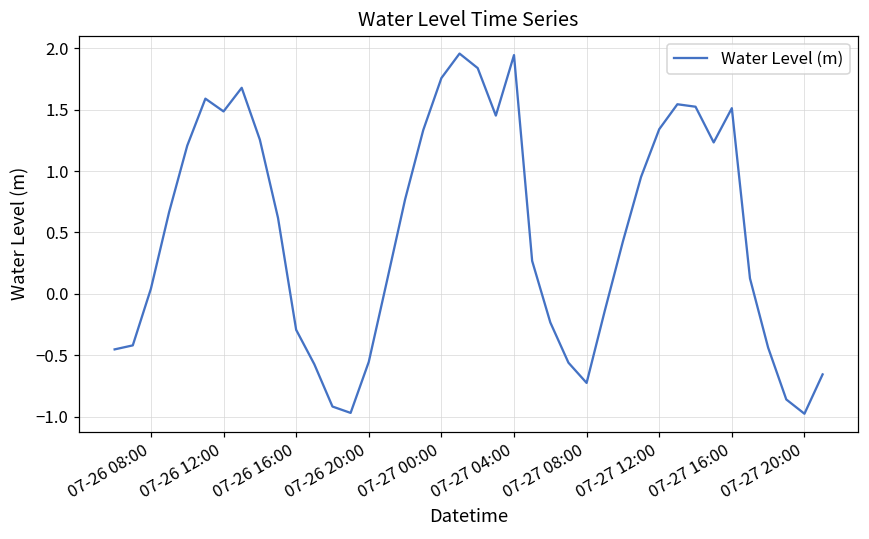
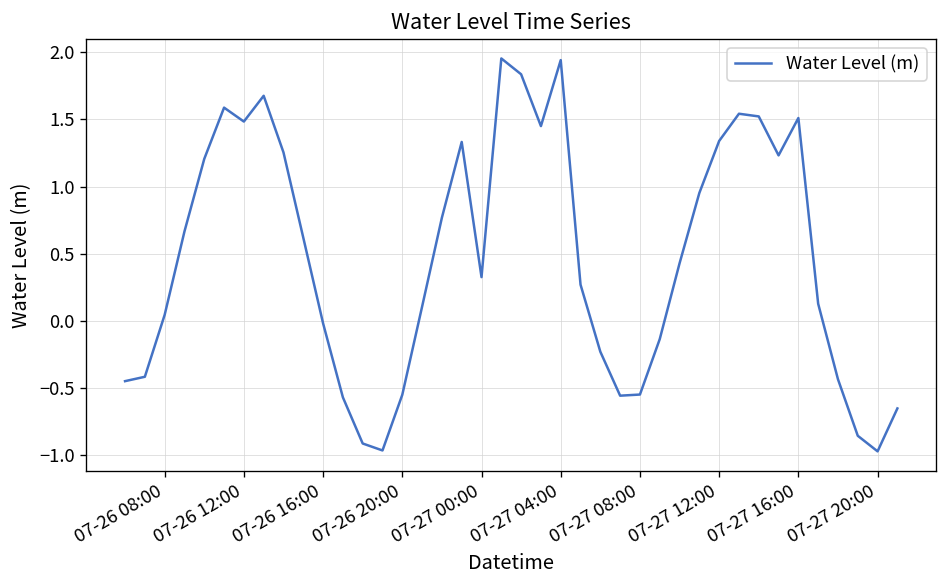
07-26 16:00: -0.29 -> -0.02
07-27 00:00: 1.76 -> 0.32
07-27 08:00: -0.72 -> -0.55
